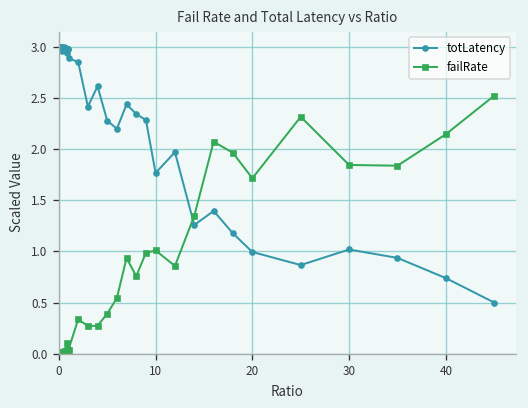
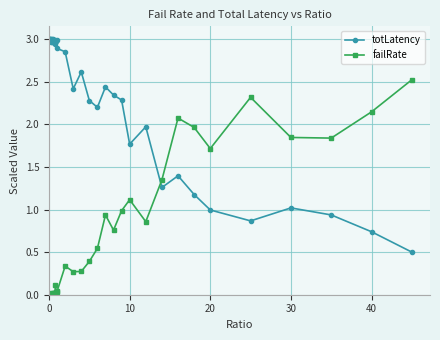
failRate, 10: 1.0 -> 1.1
